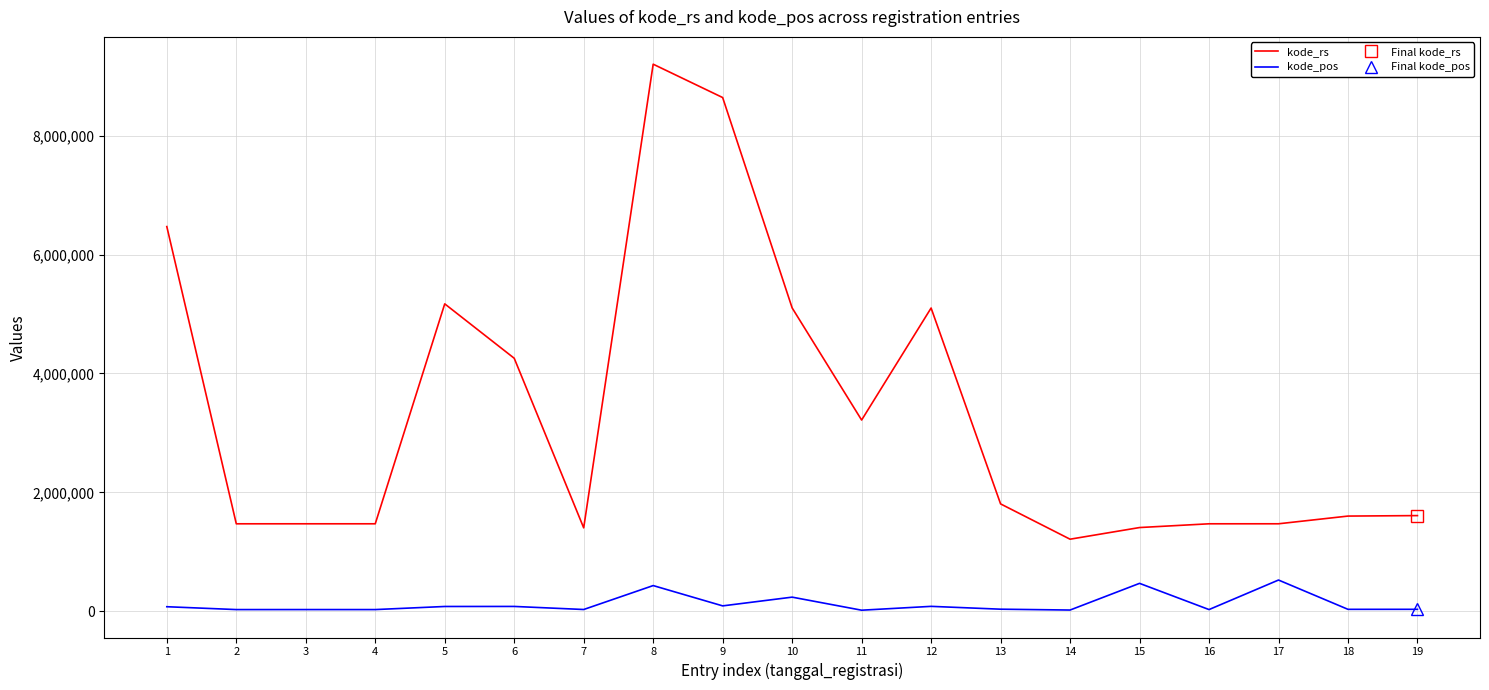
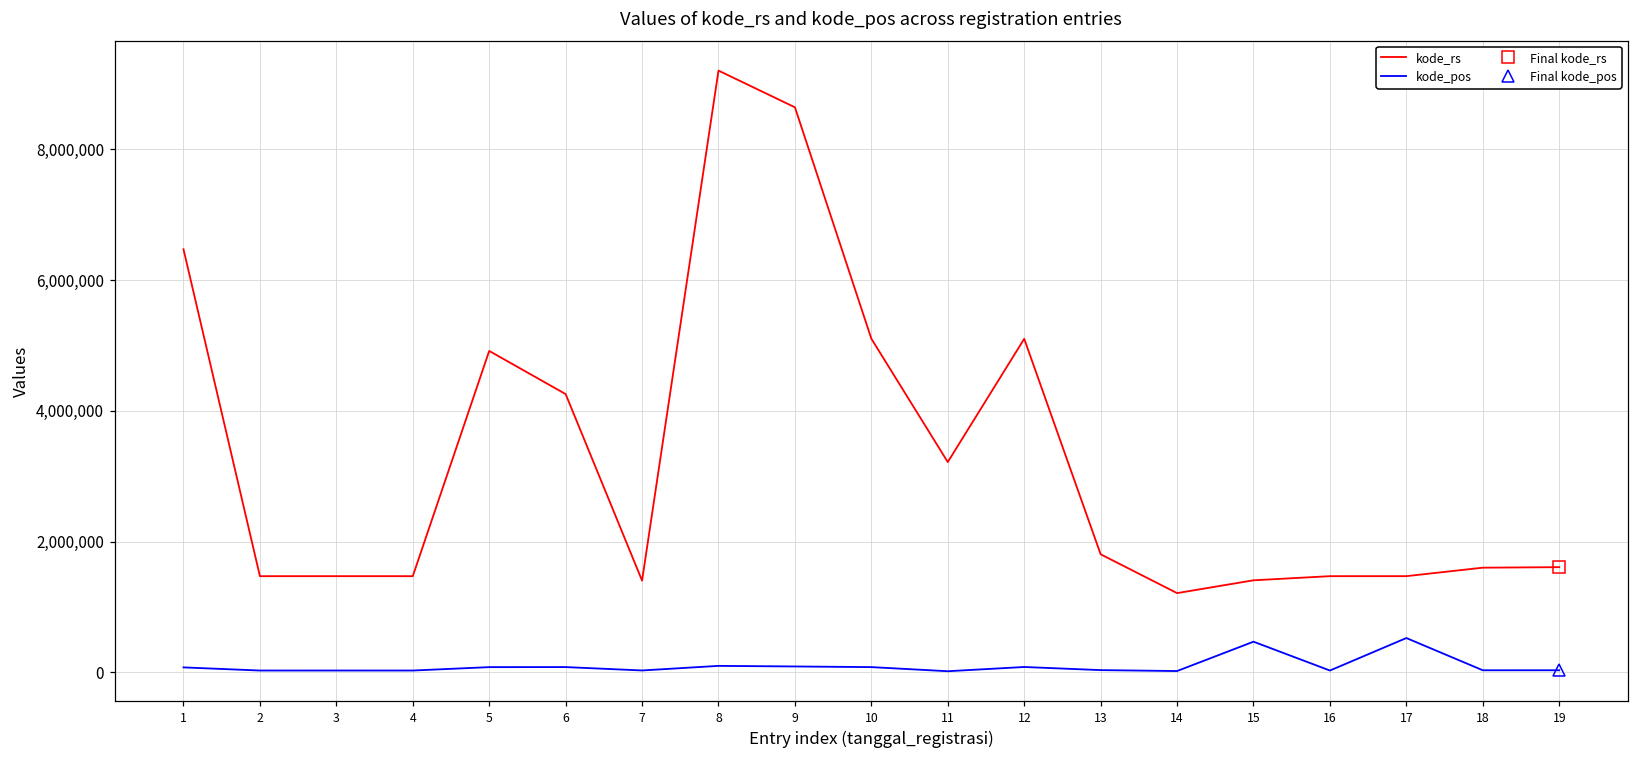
kode_rs, 5: 5,200,000 -> 4,900,000
kode_pos, 8: 400,000 -> 100,000
kode_pos, 10: 200,000 -> 100,000
